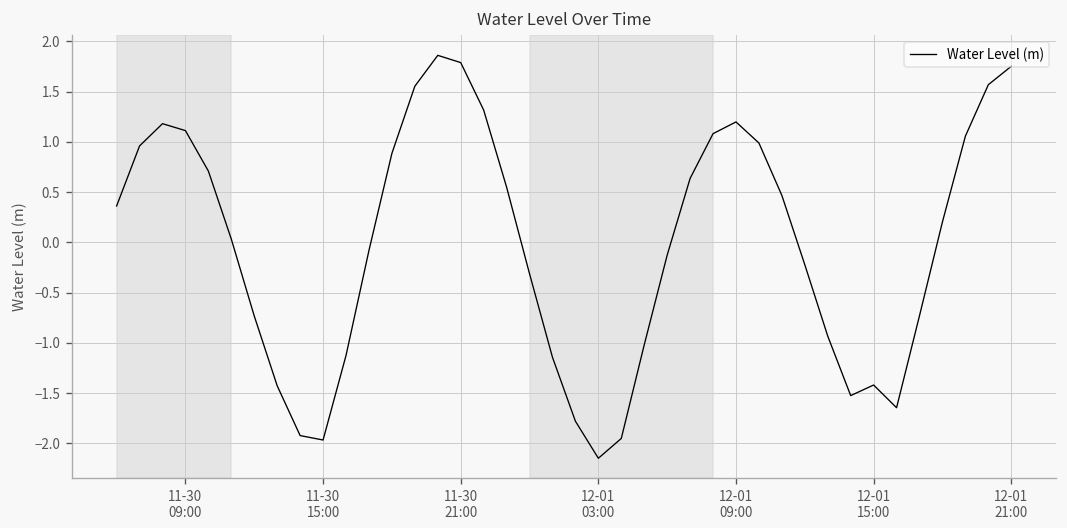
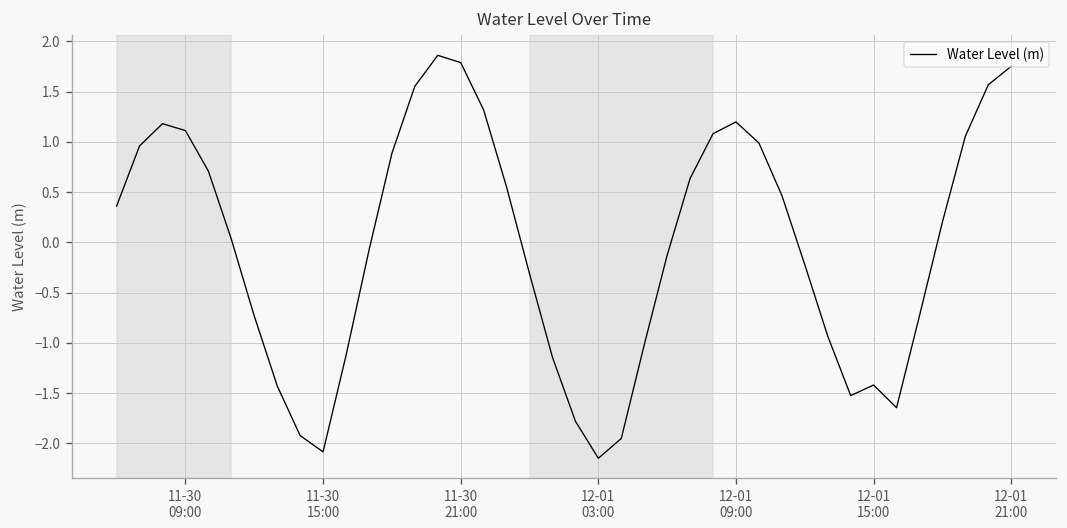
11-30 15:00: -2.0 -> -2.1
